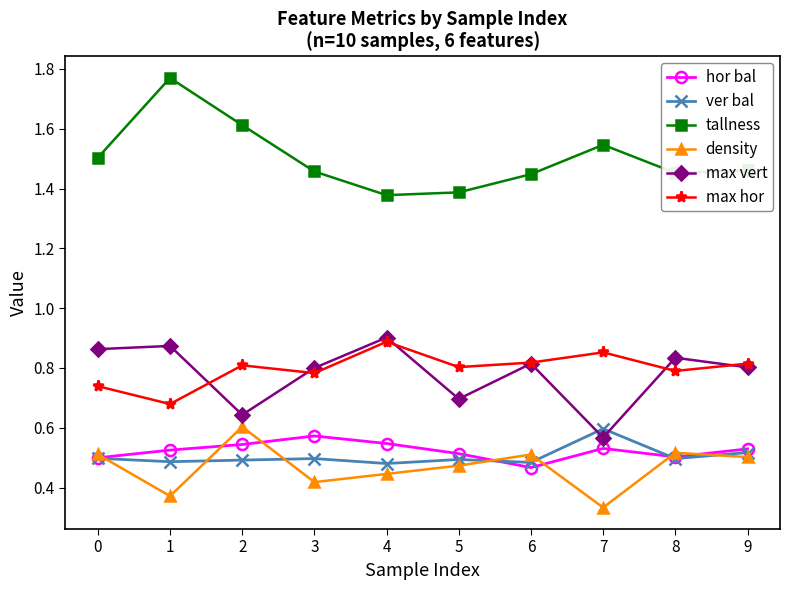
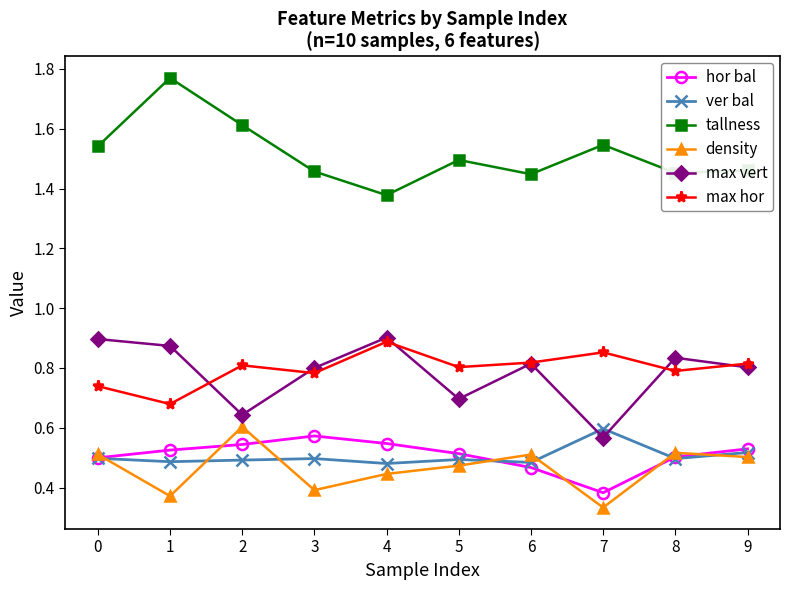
tallness, 0: 1.50 -> 1.54
max vert, 0: 0.86 -> 0.90
density, 3: 0.42 -> 0.39
tallness, 5: 1.39 -> 1.50
hor bal, 7: 0.53 -> 0.38
